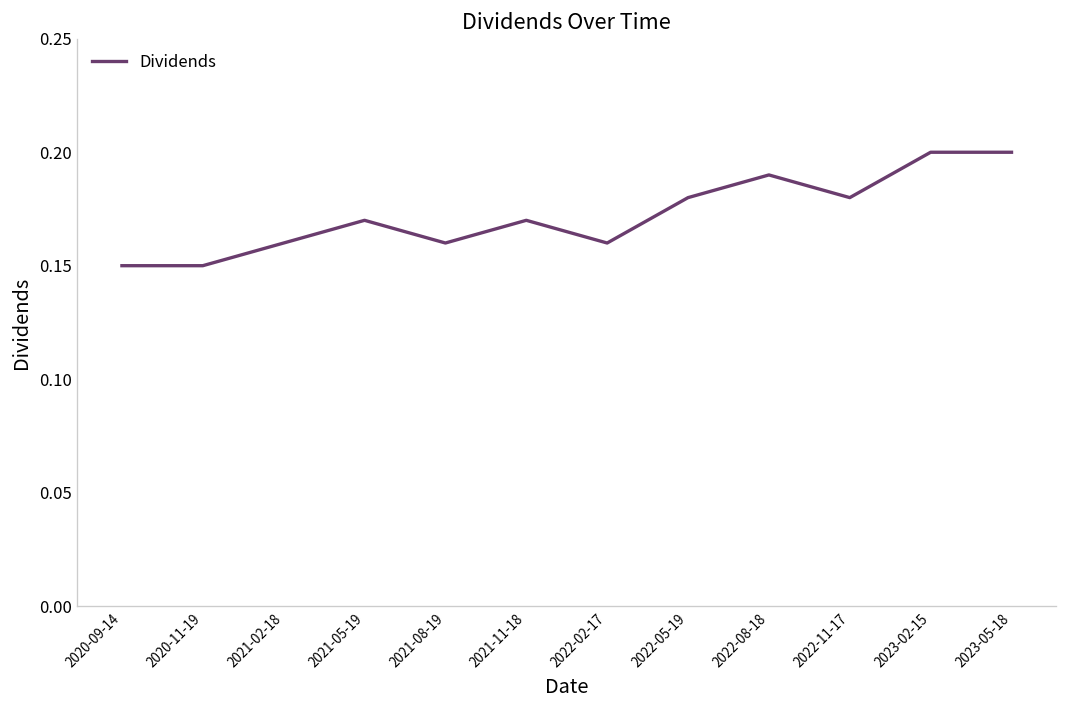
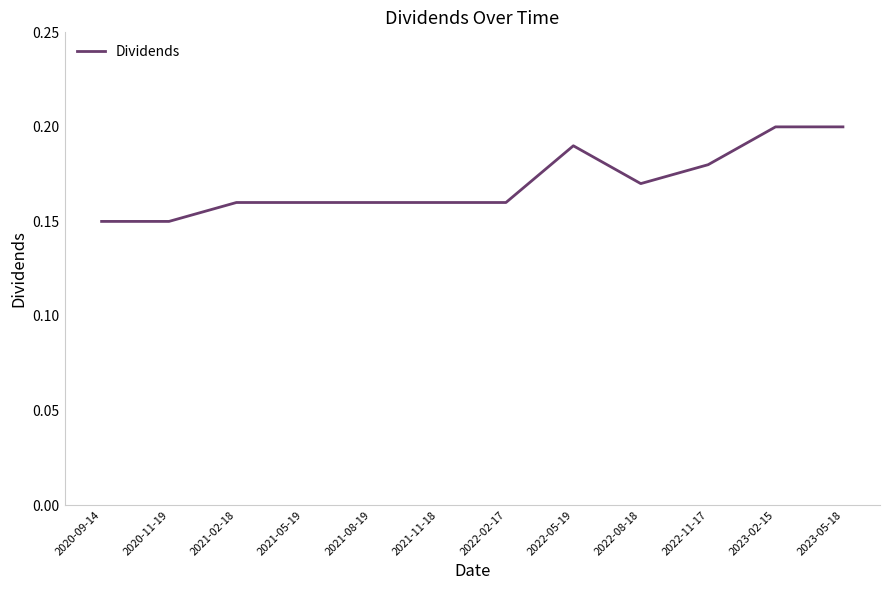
2021-05-19: 0.17 -> 0.16
2021-11-18: 0.17 -> 0.16
2022-05-19: 0.18 -> 0.19
2022-08-18: 0.19 -> 0.17
